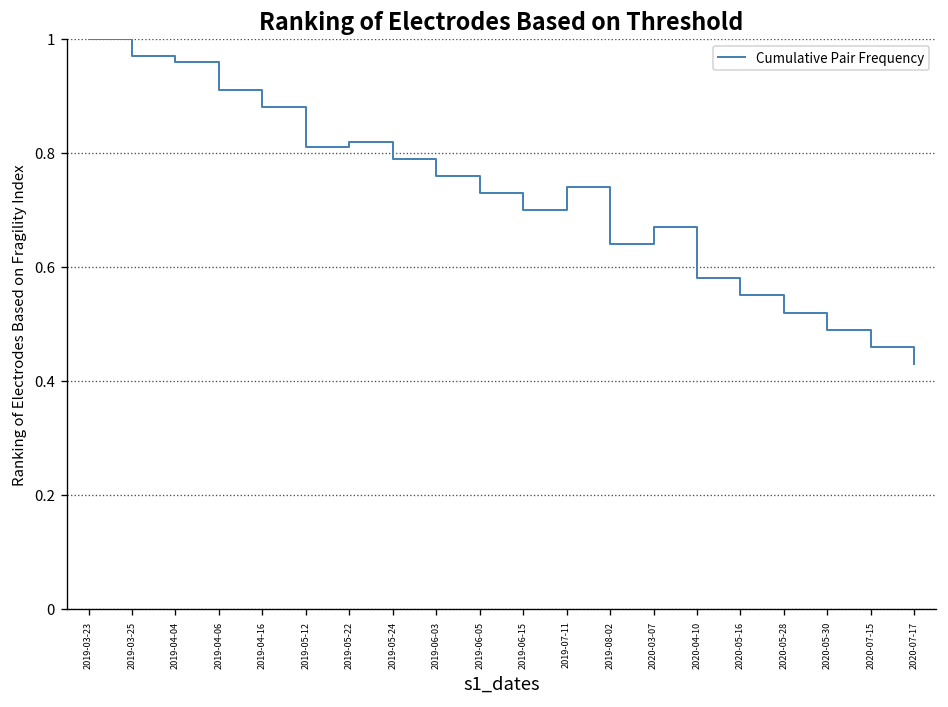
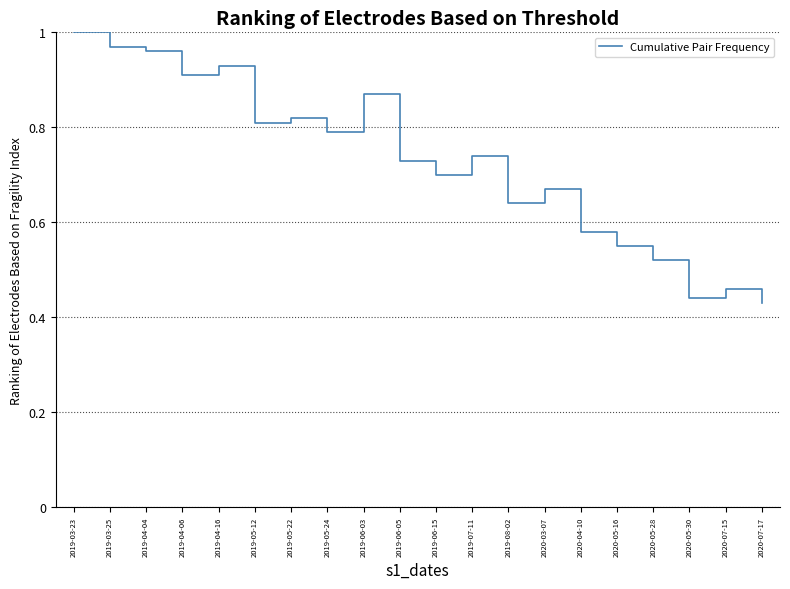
2019-04-16: 0.88 -> 0.93
2019-06-03: 0.76 -> 0.87
2020-05-30: 0.49 -> 0.44
